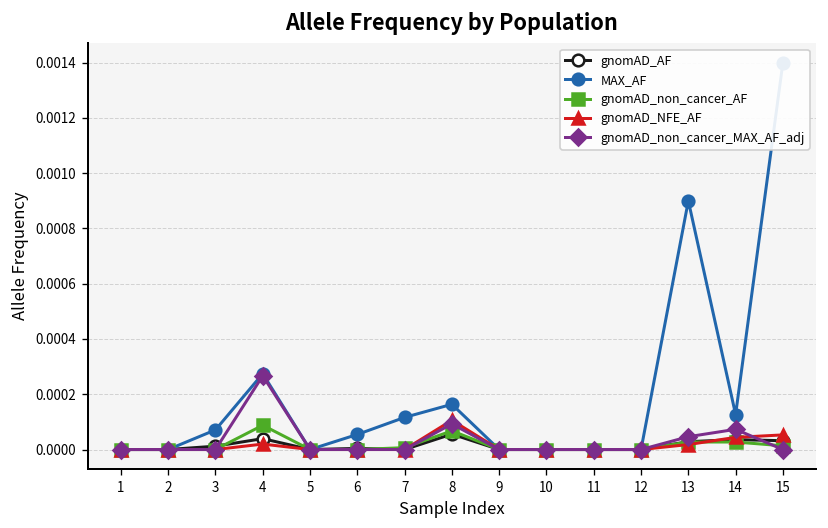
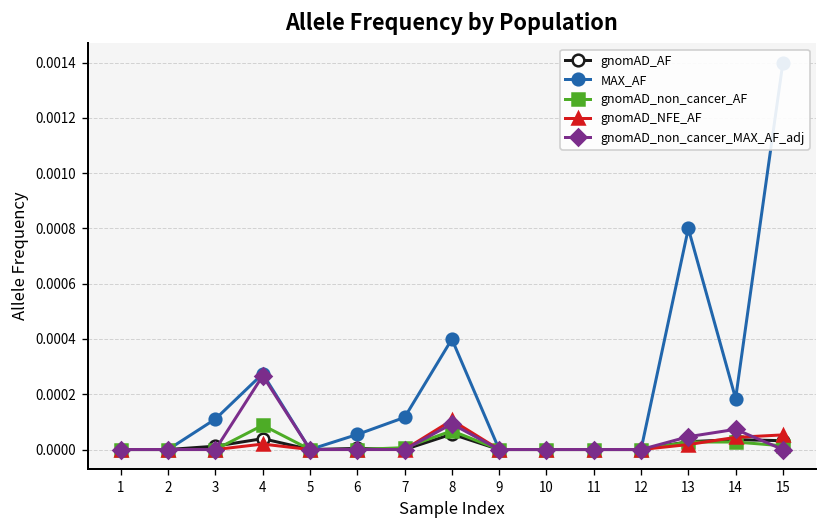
MAX_AF, 3: 0.00007 -> 0.00011
MAX_AF, 8: 0.00016 -> 0.00040
MAX_AF, 13: 0.0009 -> 0.0008
MAX_AF, 14: 0.00013 -> 0.00018
